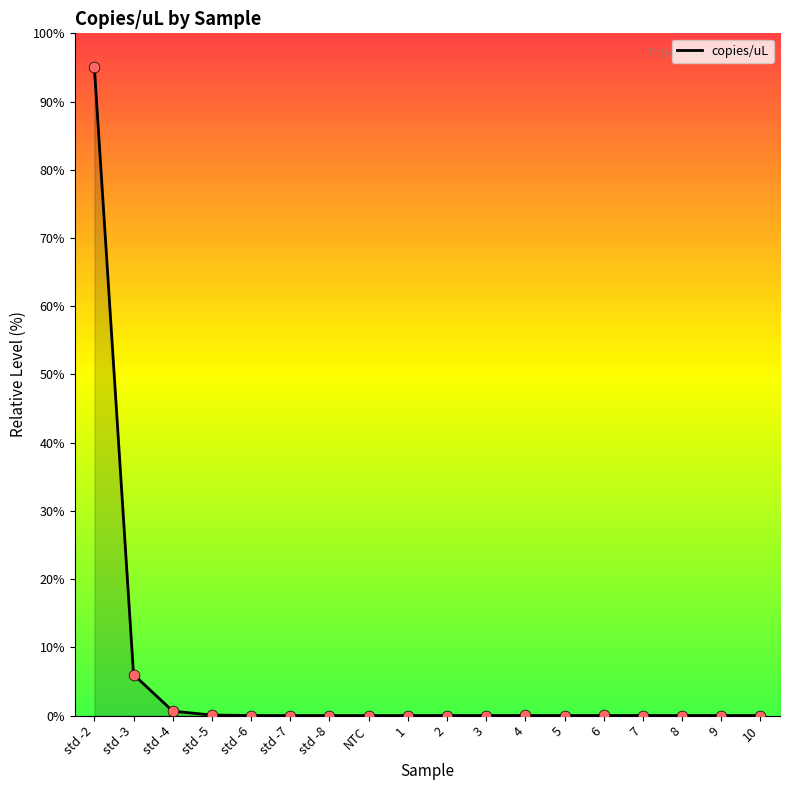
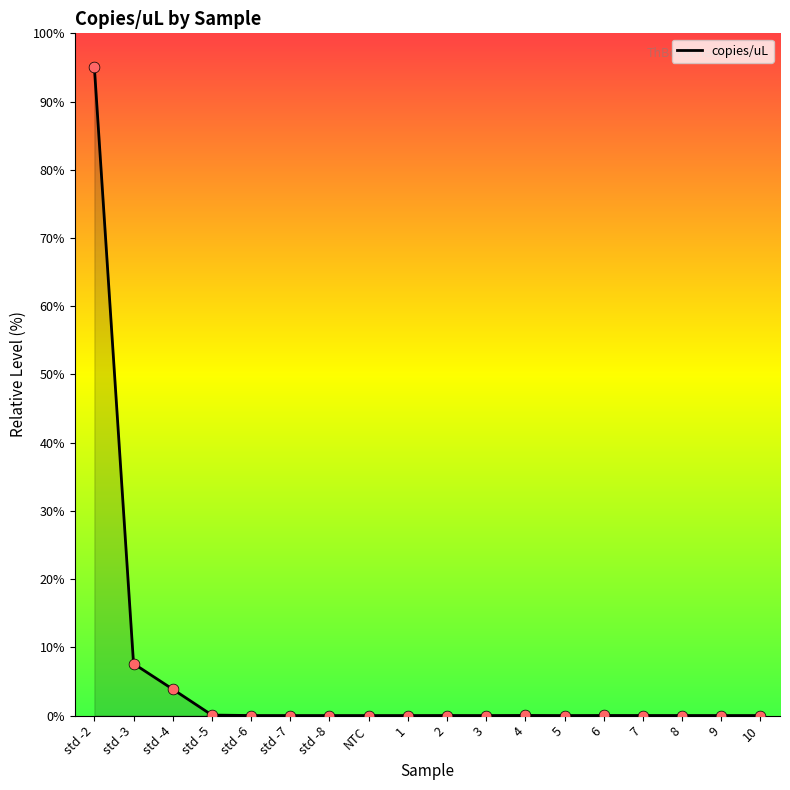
std -3: 6% -> 8%
std -4: 1% -> 4%
